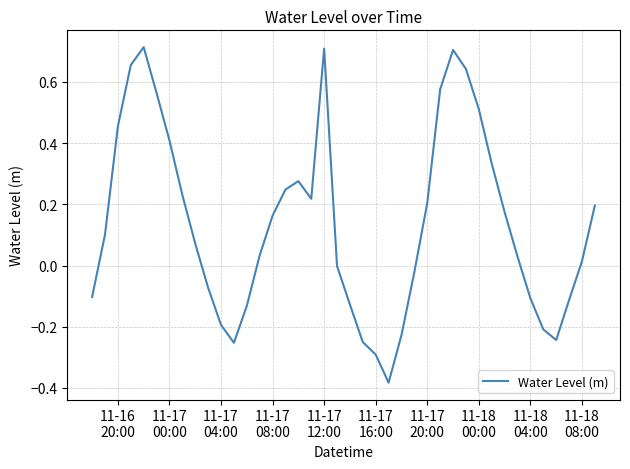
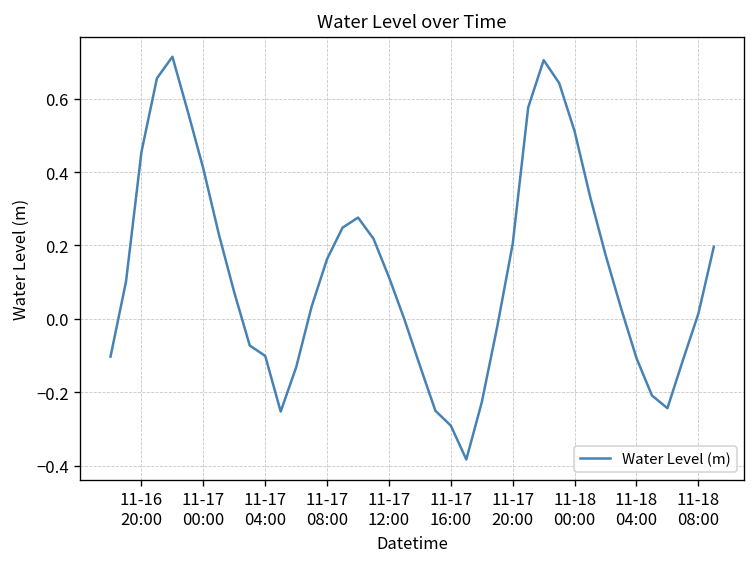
11-17 04:00: -0.19 -> -0.10
11-17 12:00: 0.71 -> 0.11
